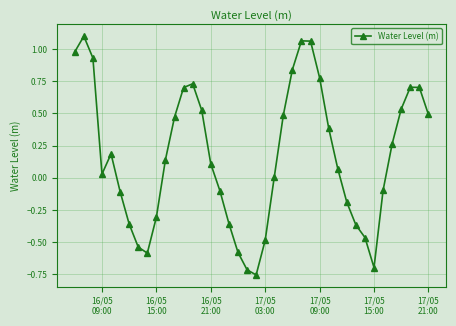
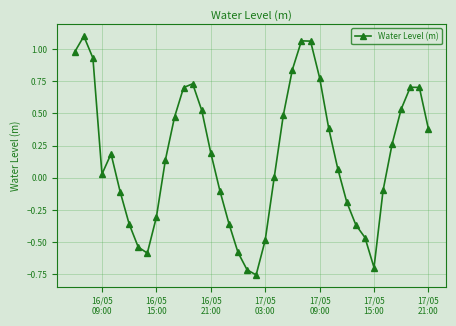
16/05 21:00: 0.11 -> 0.19
17/05 21:00: 0.49 -> 0.38
